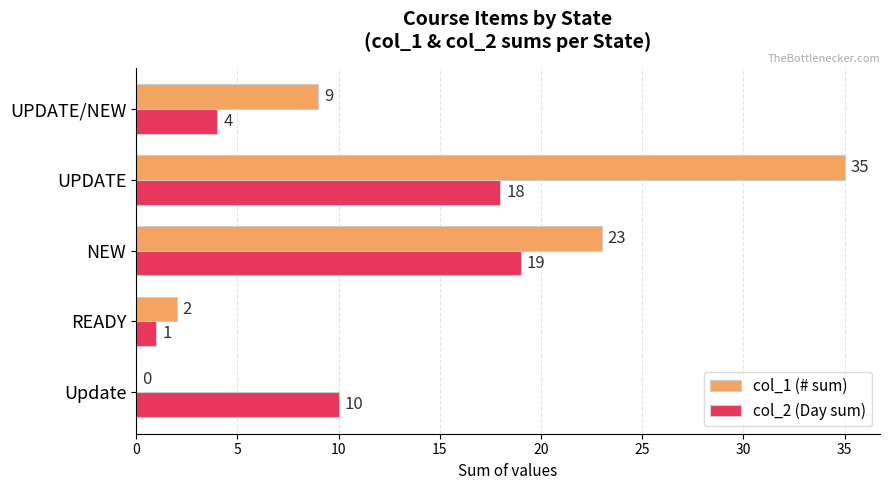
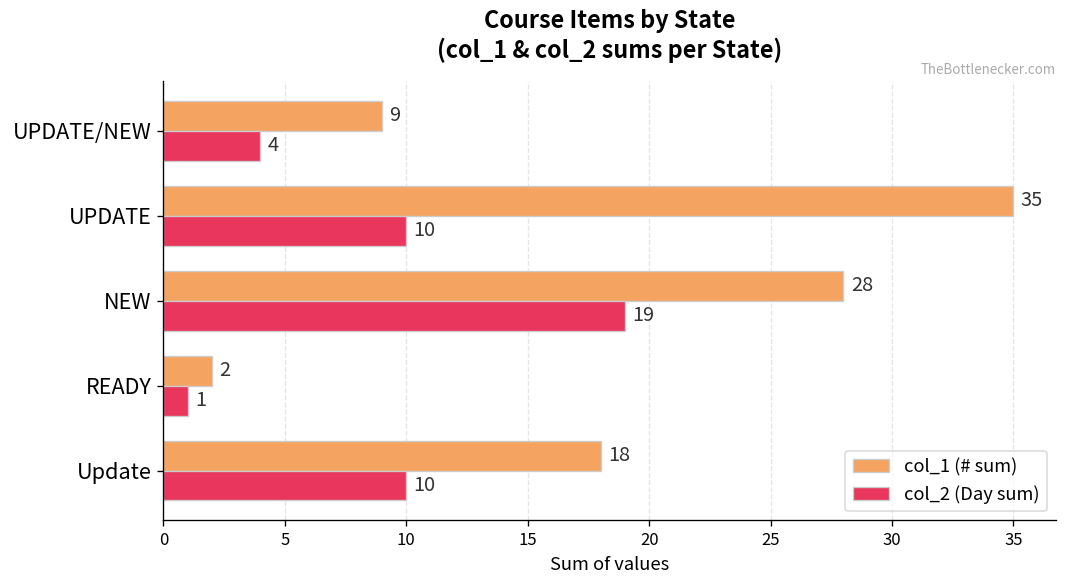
col_2 (Day sum), UPDATE: 18 -> 10
col_1 (# sum), NEW: 23 -> 28
col_1 (# sum), Update: 0 -> 18
